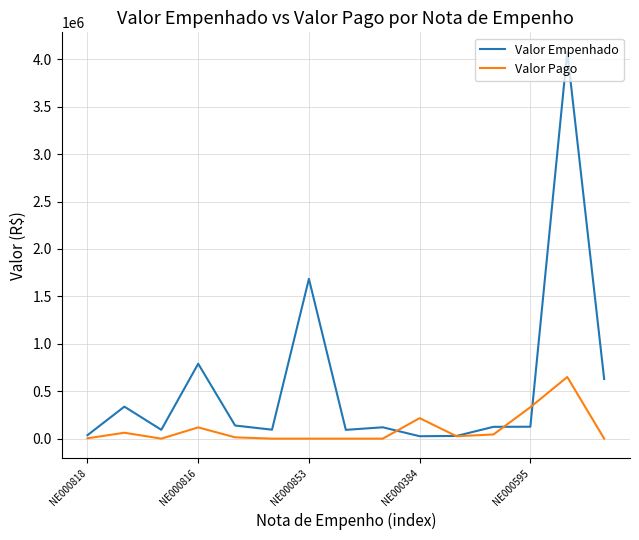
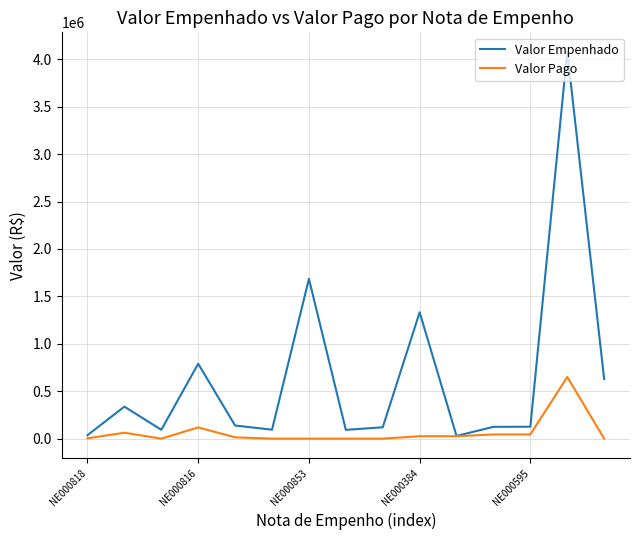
Valor Empenhado, NE000384: 0 -> 1300000
Valor Pago, NE000384: 200000 -> 0
Valor Pago, NE000595: 300000 -> 0
